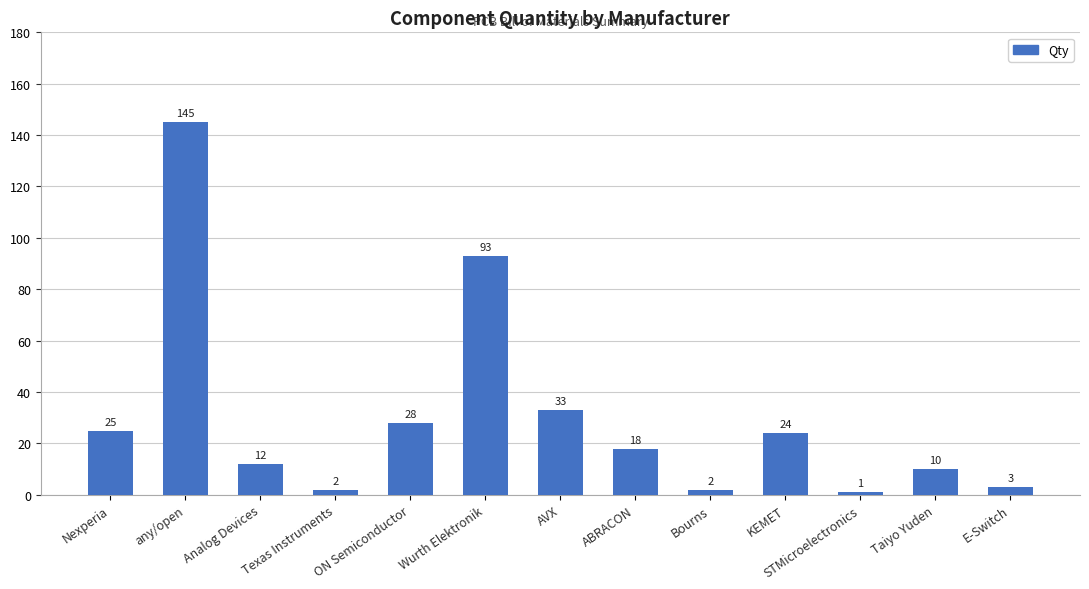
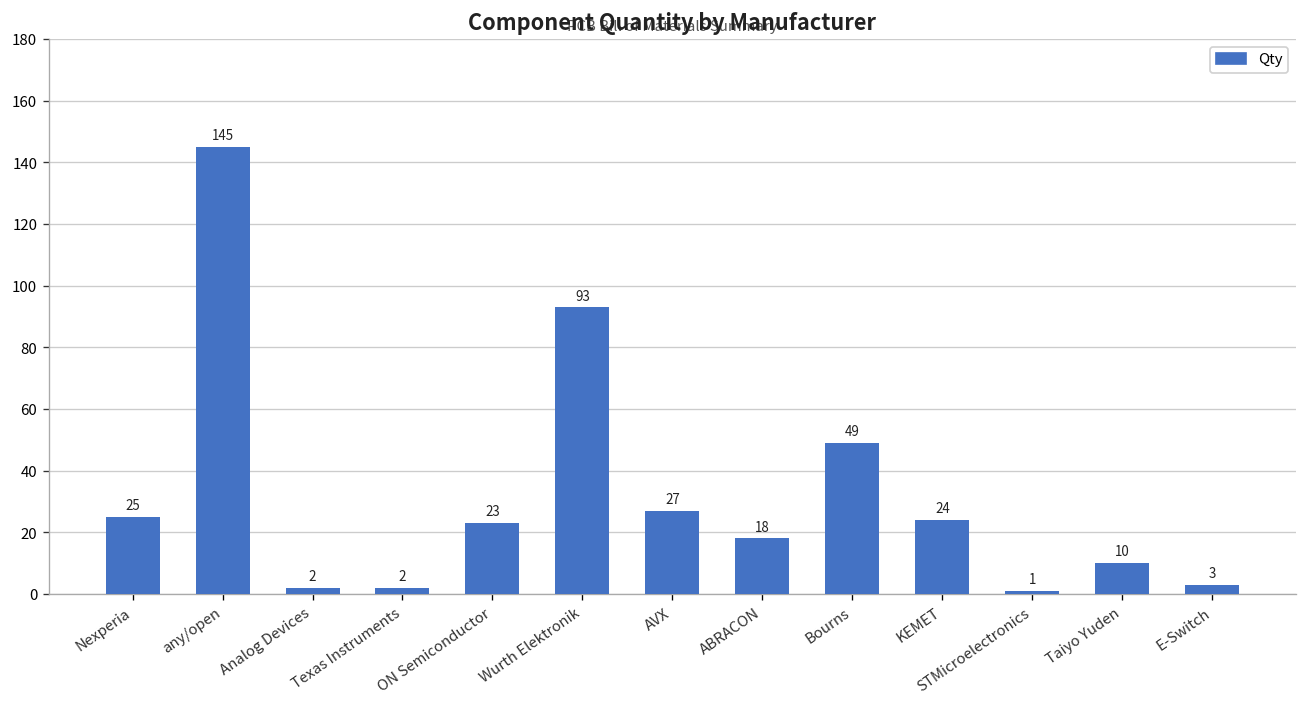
Analog Devices: 12 -> 2
ON Semiconductor: 28 -> 23
AVX: 33 -> 27
Bourns: 2 -> 49
